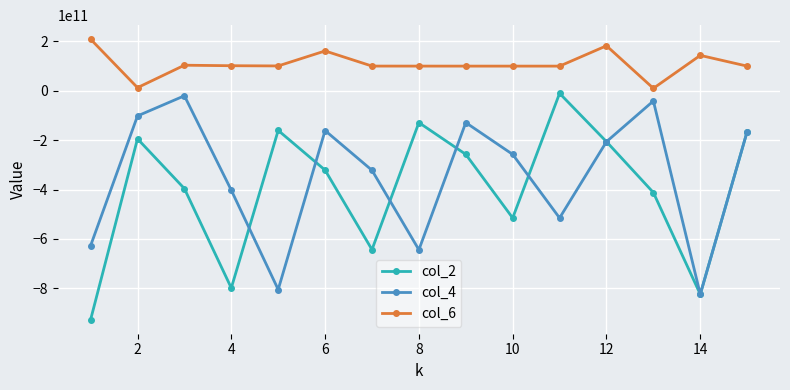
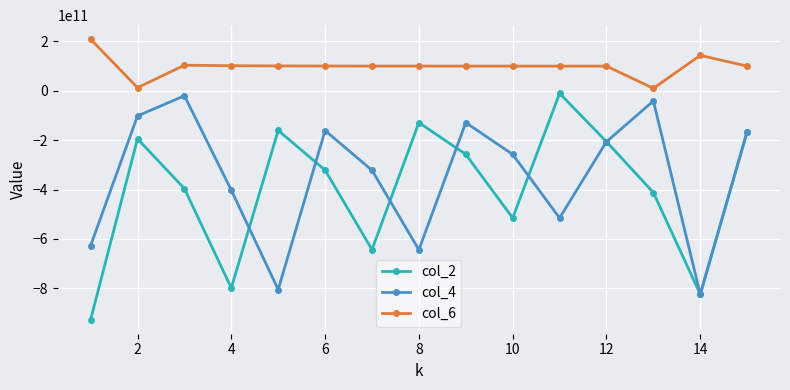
col_6, 6: 160000000000 -> 100000000000
col_6, 12: 180000000000 -> 100000000000
